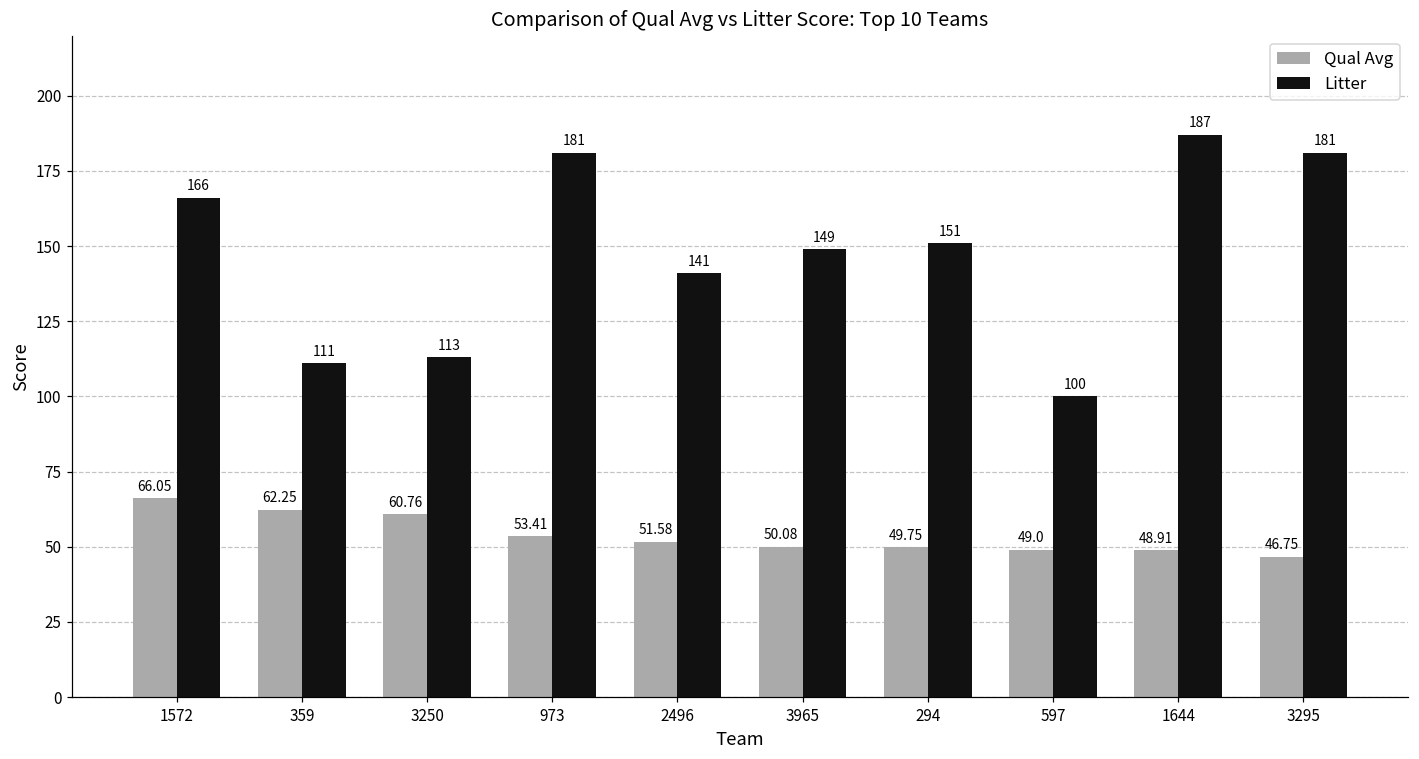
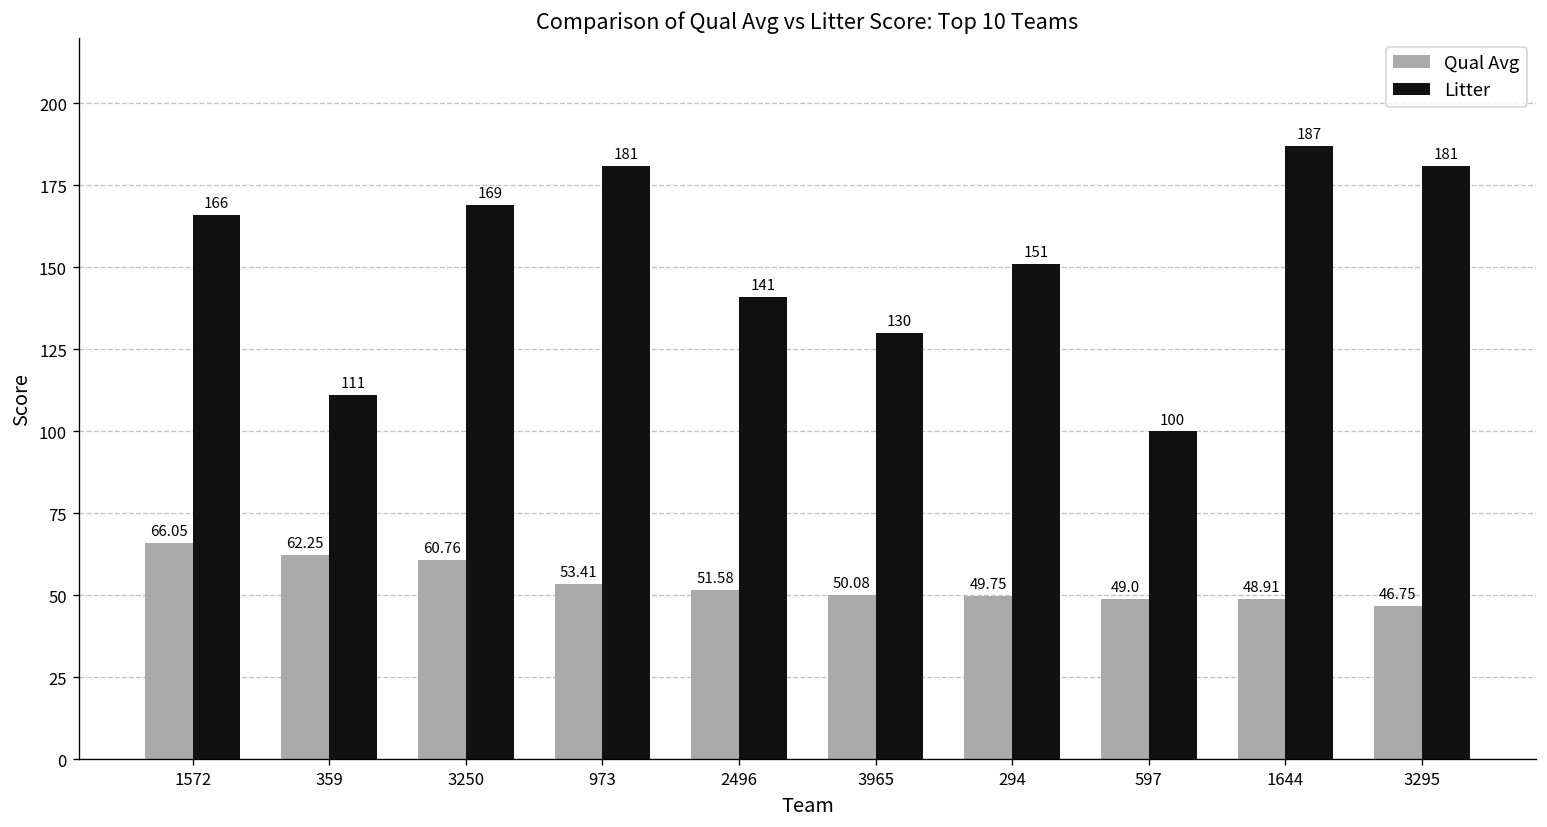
Litter, 3250: 113 -> 169
Litter, 3965: 149 -> 130
